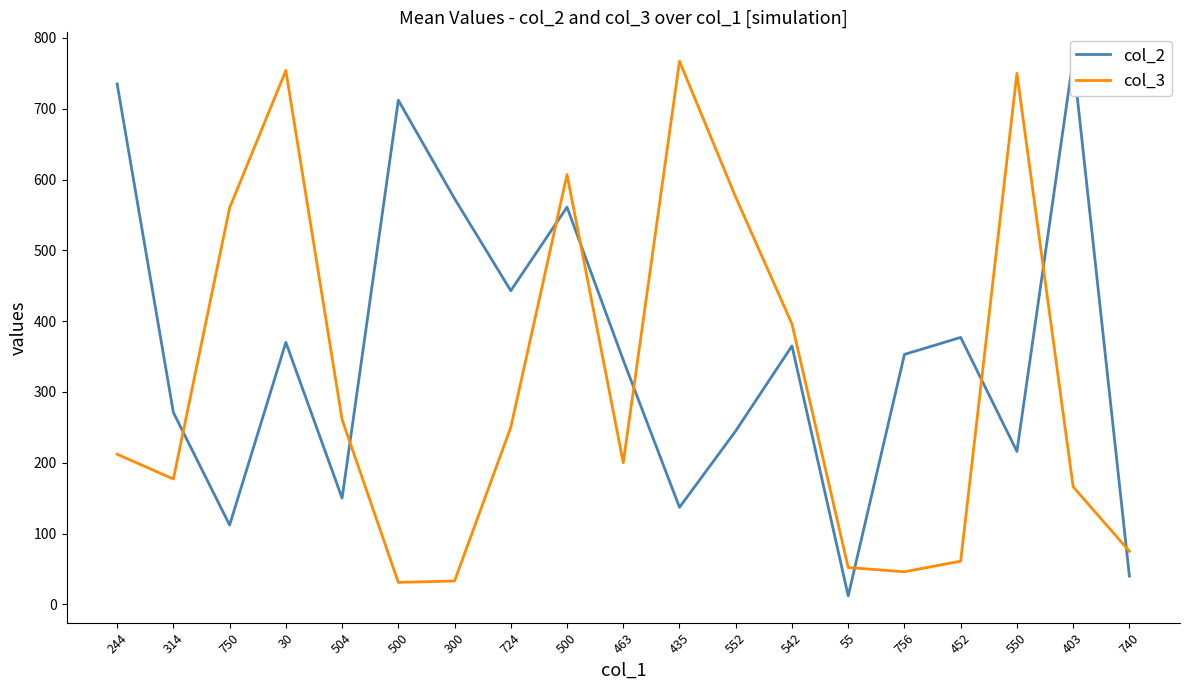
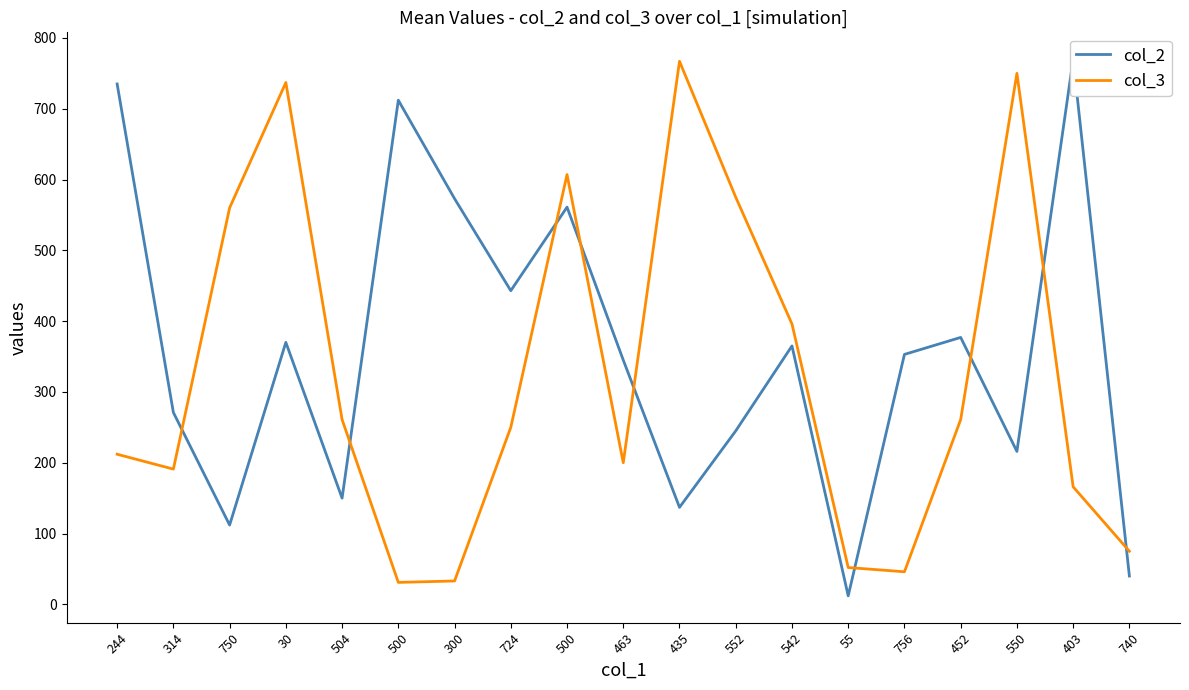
col_3, 314: 180 -> 190
col_3, 30: 750 -> 740
col_3, 452: 60 -> 260
